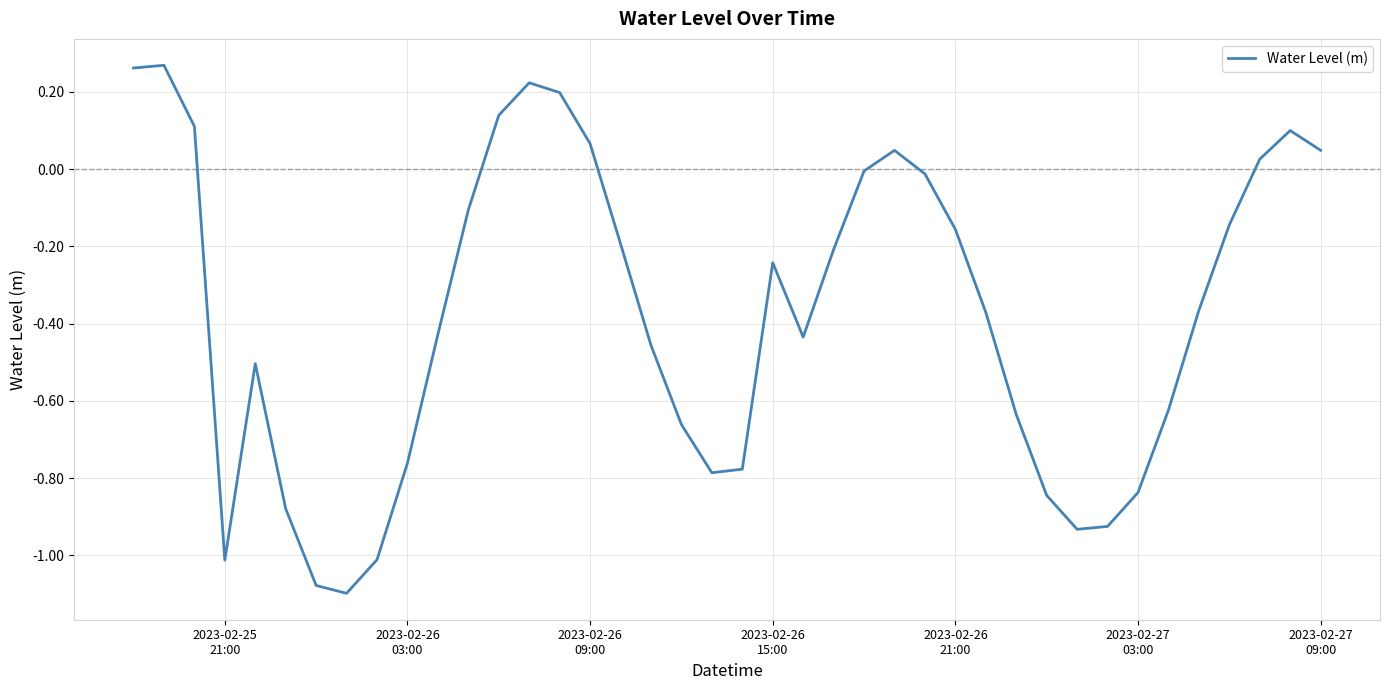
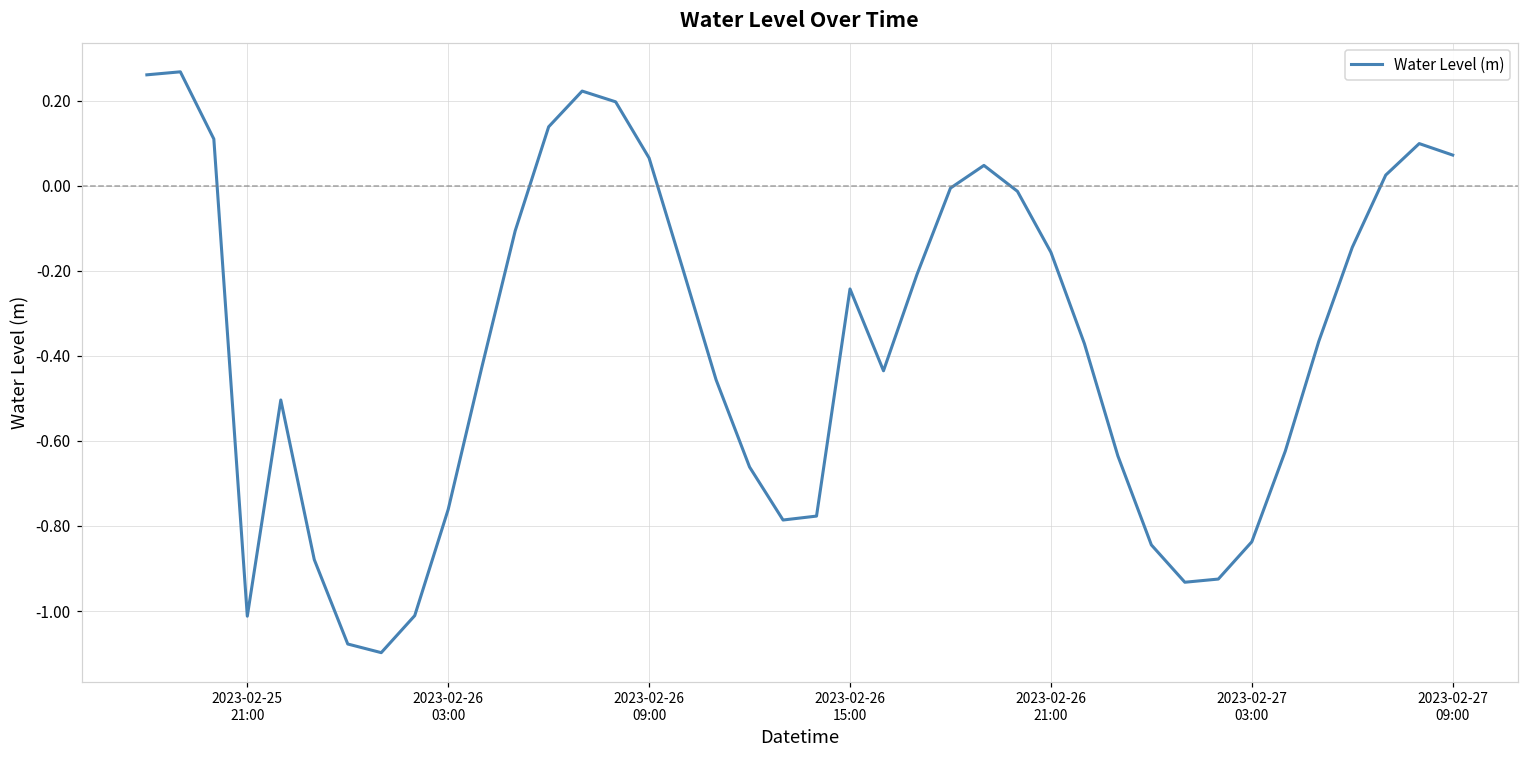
2023-02-27 09:00: 0.05 -> 0.07
